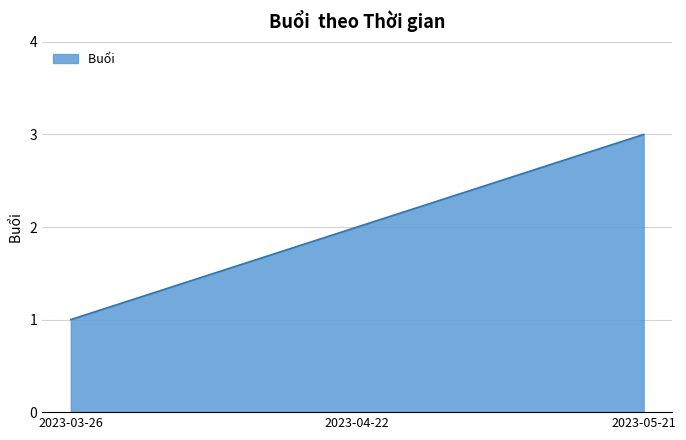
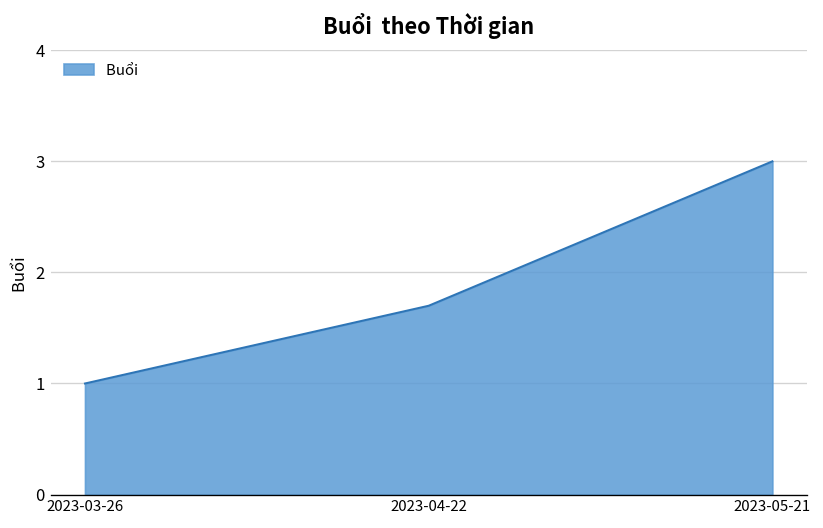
2023-04-22: 2.0 -> 1.7
